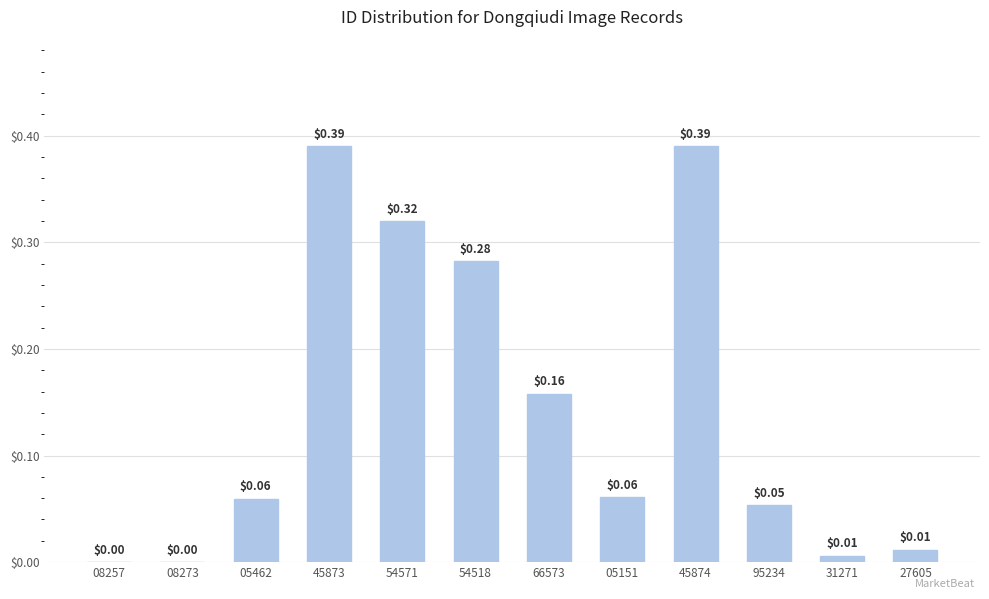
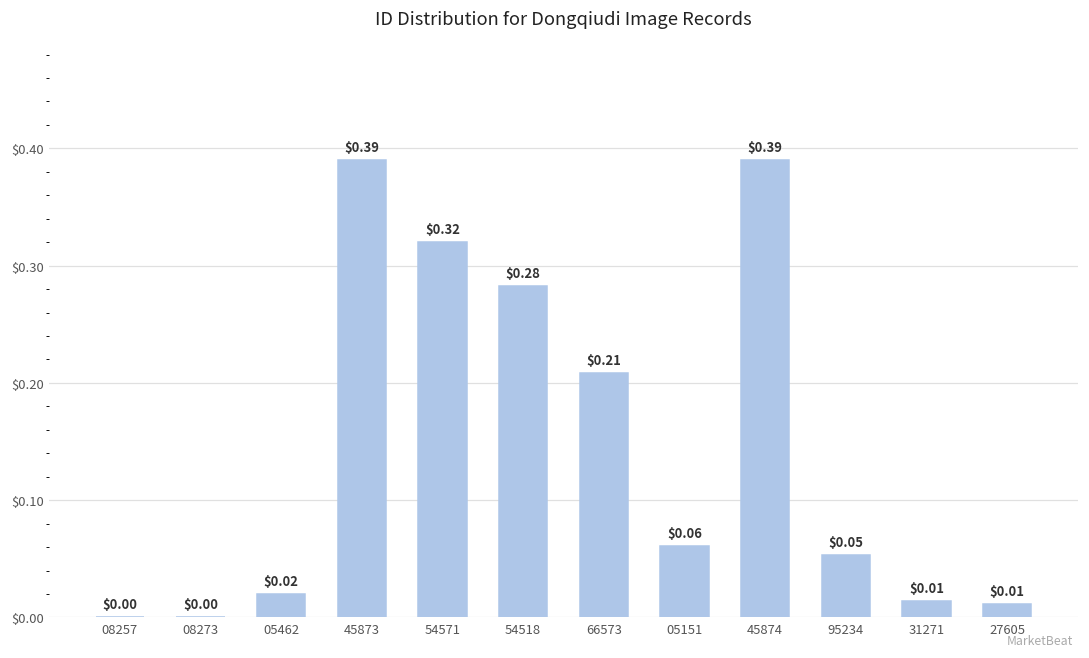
05462: $0.06 -> $0.02
66573: $0.16 -> $0.21
31271: $0.006 -> $0.014
